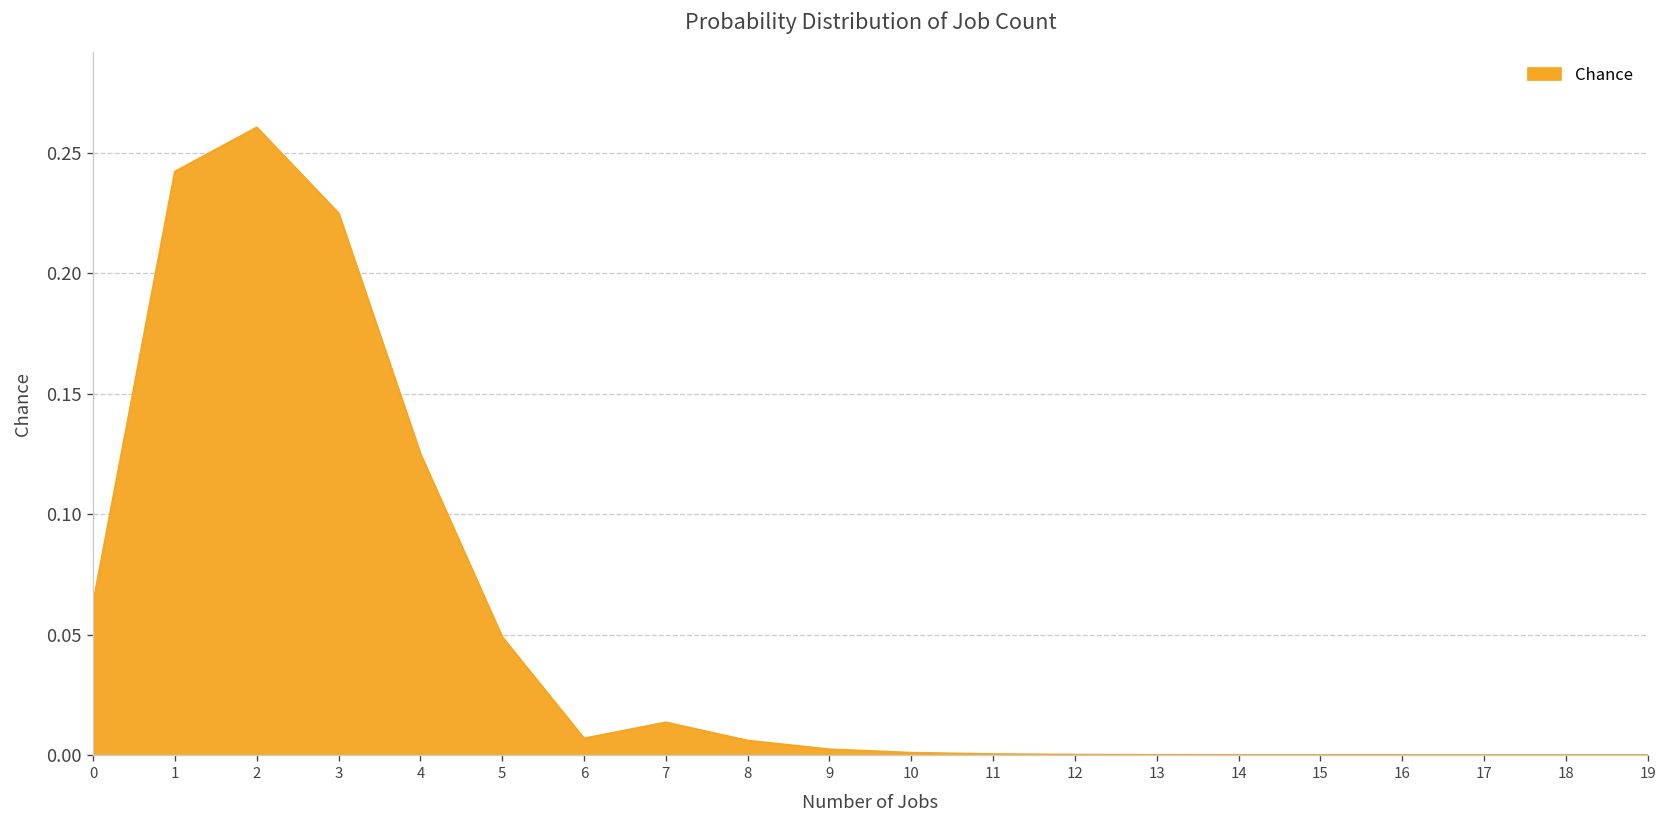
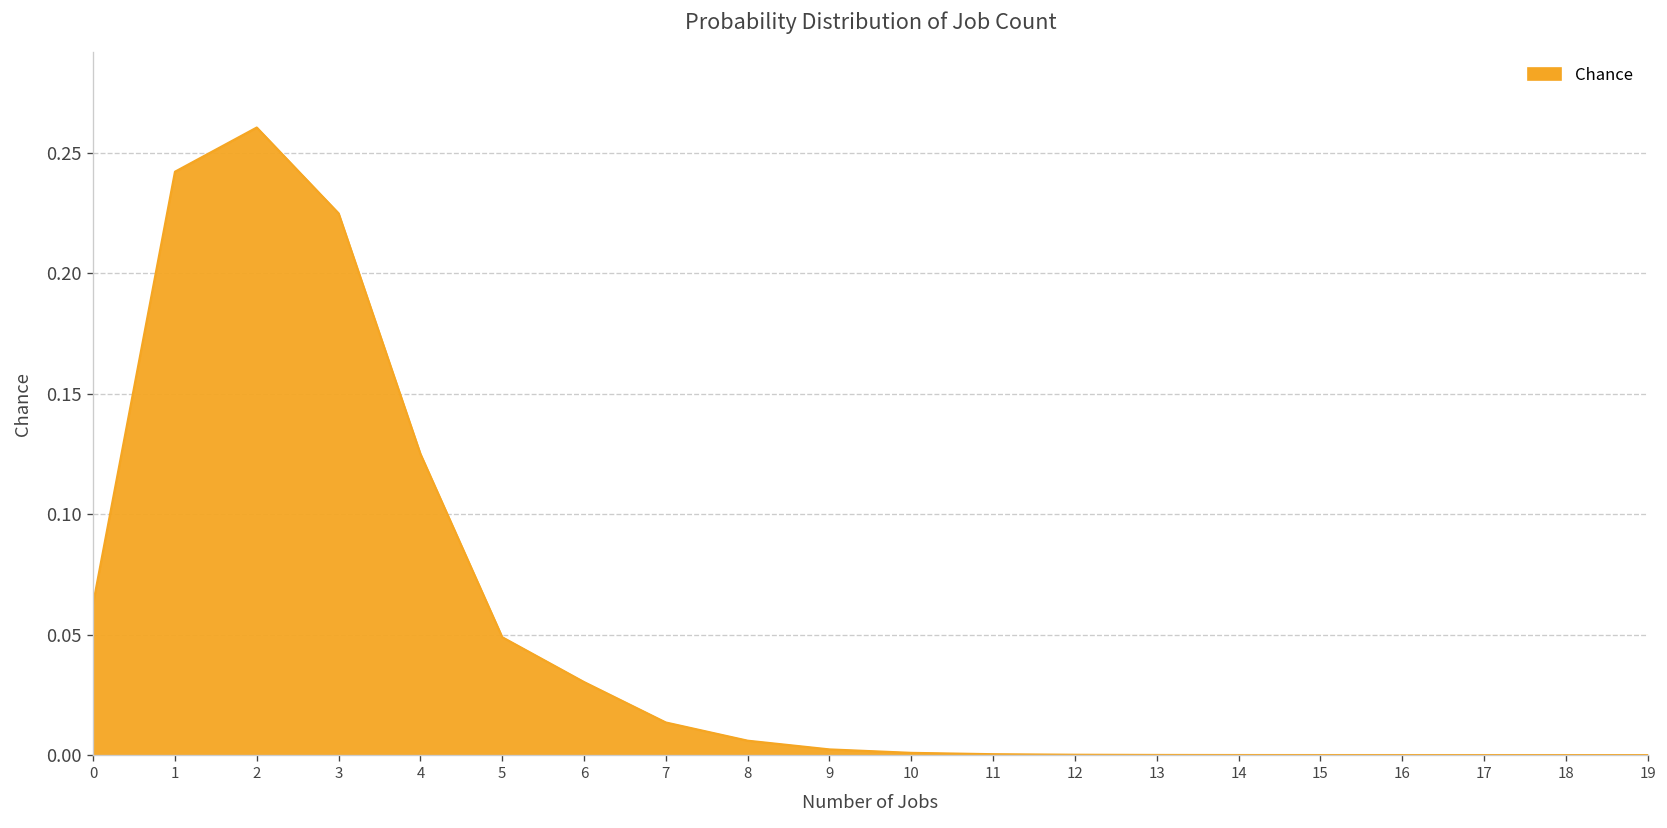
6: 0.007 -> 0.030
